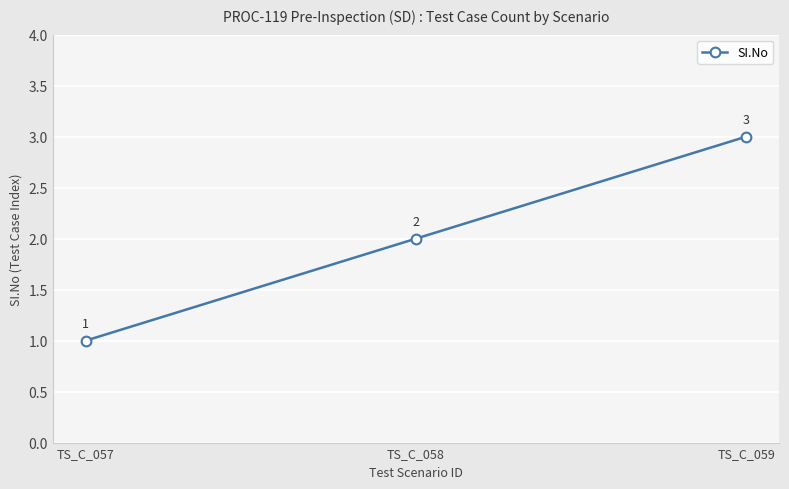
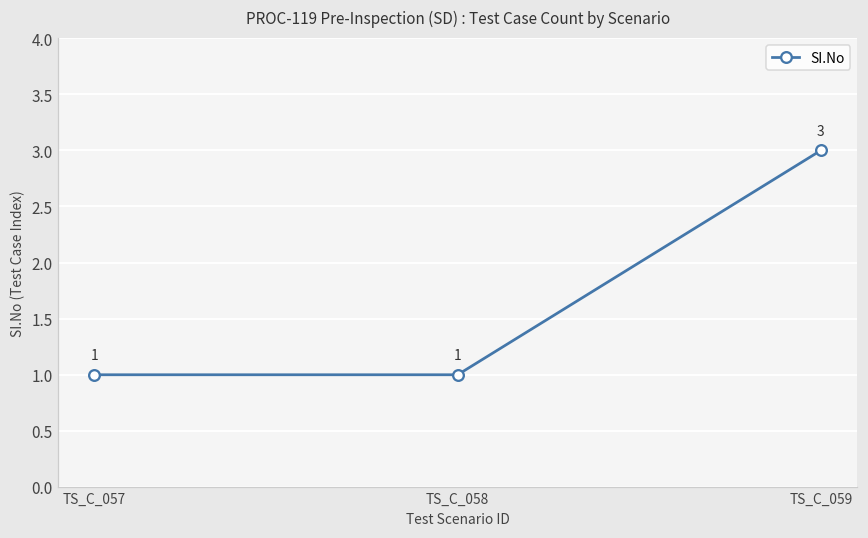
TS_C_058: 2 -> 1
